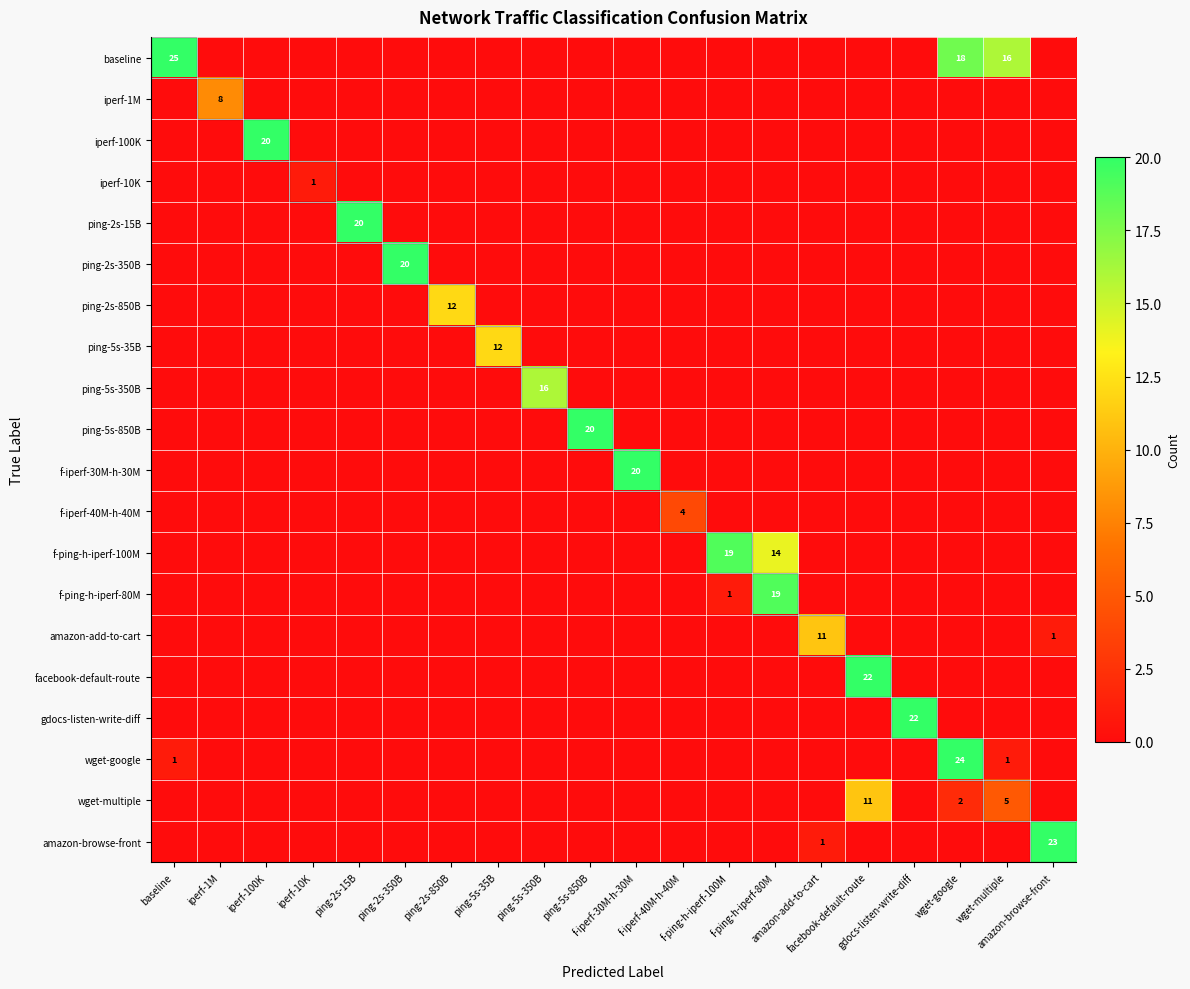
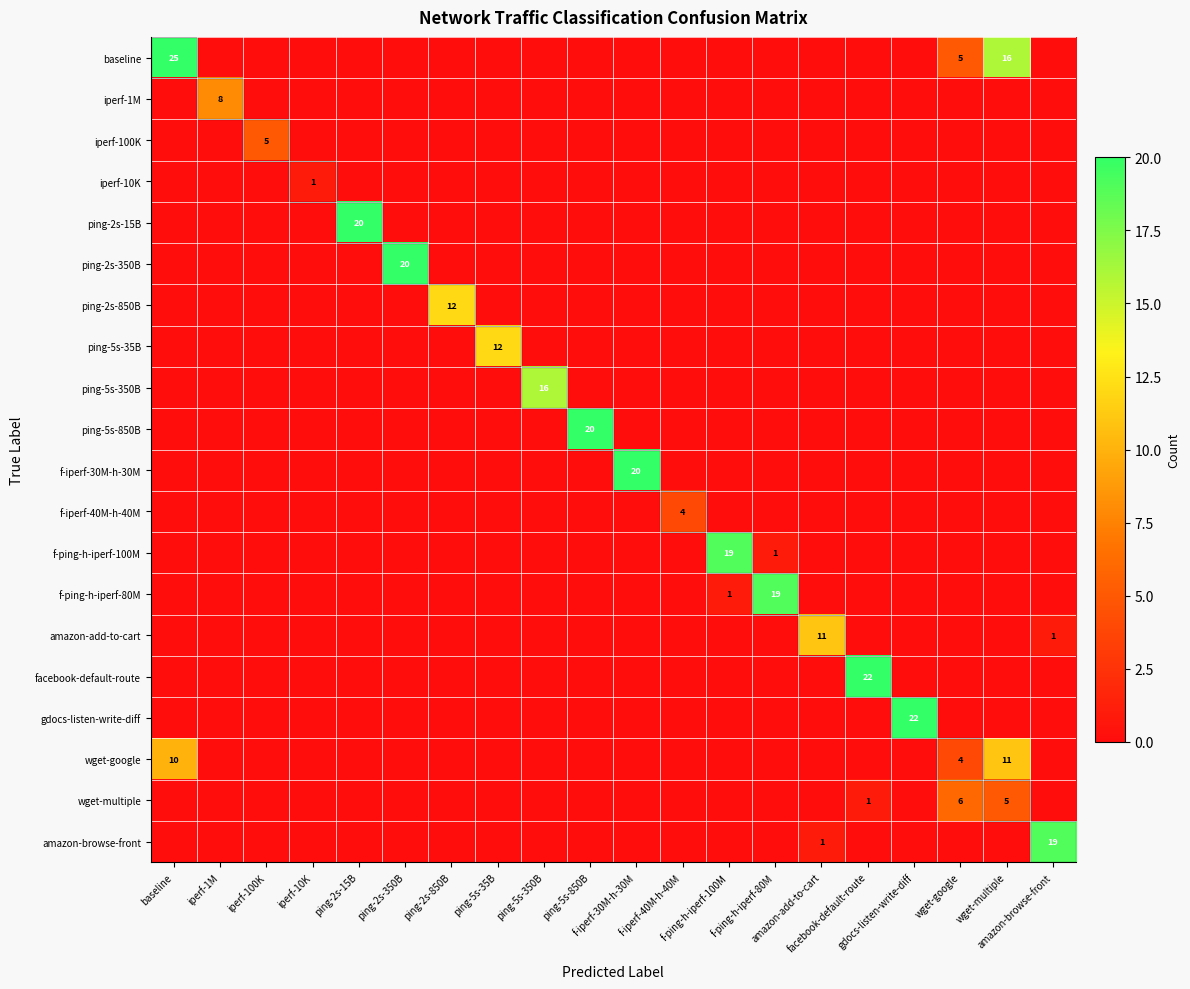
baseline, wget-google: 18 -> 5
iperf-100K, iperf-100K: 20 -> 5
f-ping-h-iperf-100M, f-ping-h-iperf-80M: 14 -> 1
wget-google, baseline: 1 -> 10
wget-google, wget-google: 24 -> 4
wget-google, wget-multiple: 1 -> 11
wget-multiple, facebook-default-route: 11 -> 1
wget-multiple, wget-google: 2 -> 6
amazon-browse-front, amazon-browse-front: 23 -> 19
